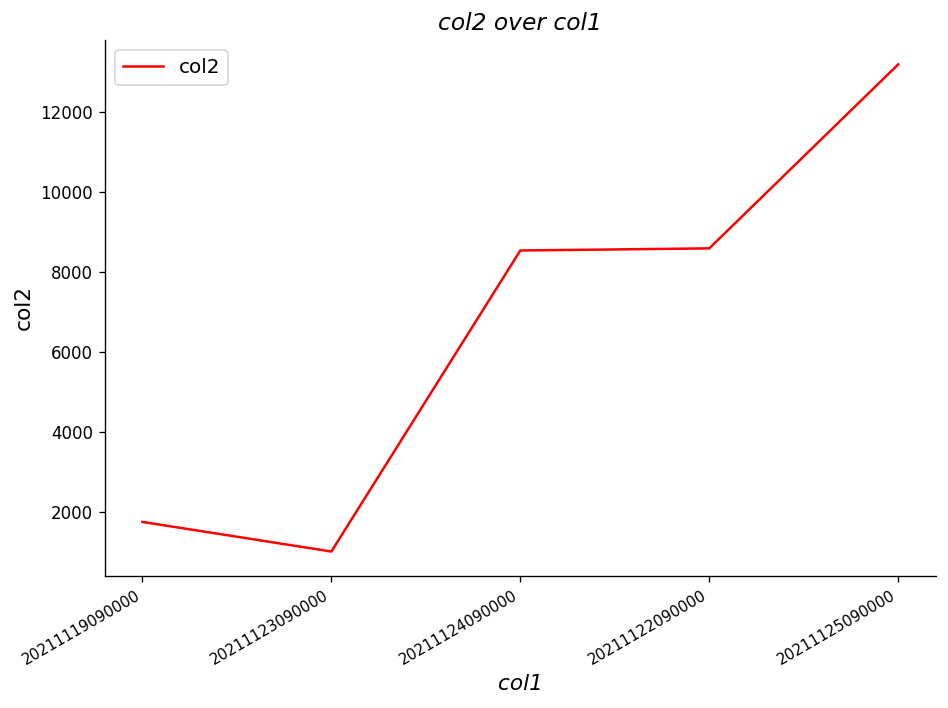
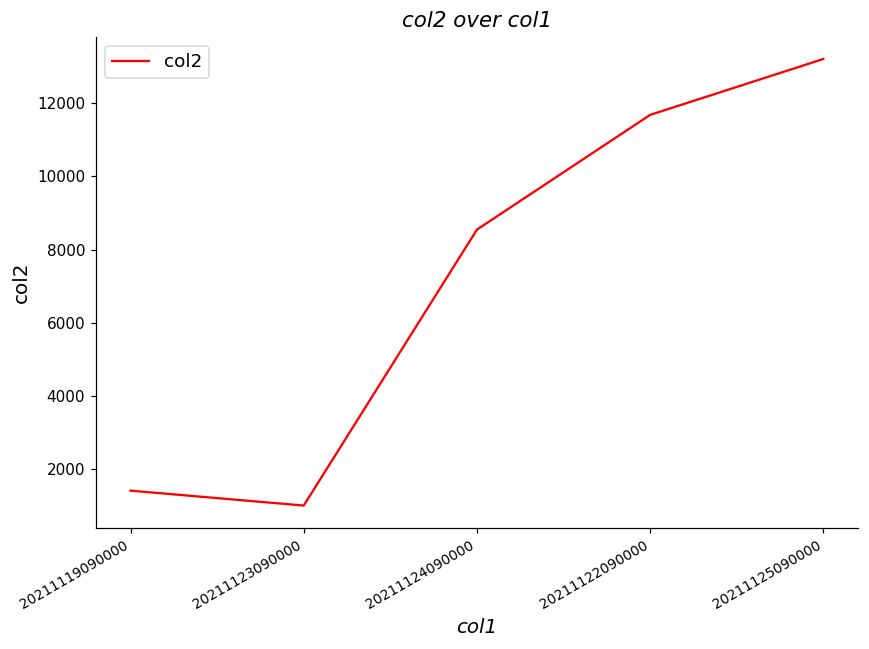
20211119090000: 1800 -> 1400
20211122090000: 8600 -> 11700
